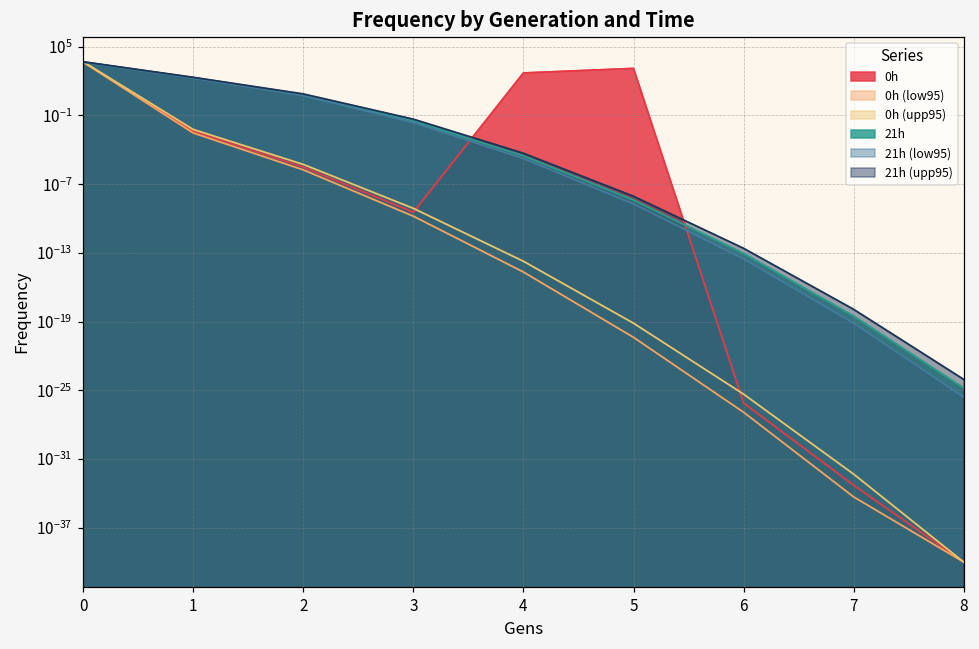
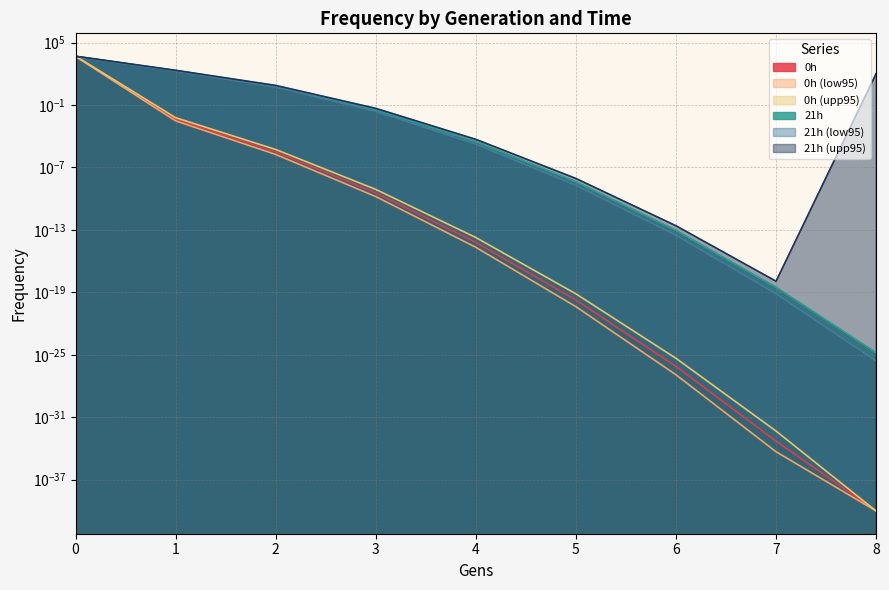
0h, 4: 1000 -> 0
0h, 5: 1000 -> 0
21h (upp95), 8: 0 -> 100
